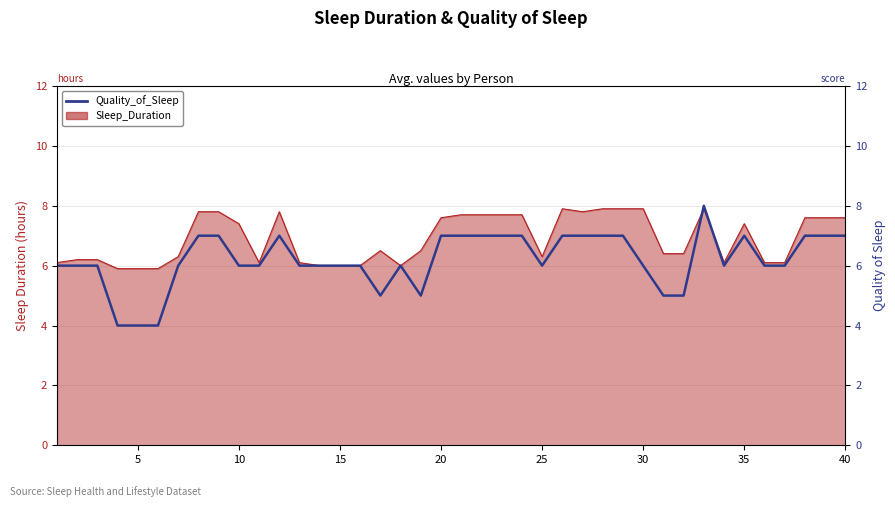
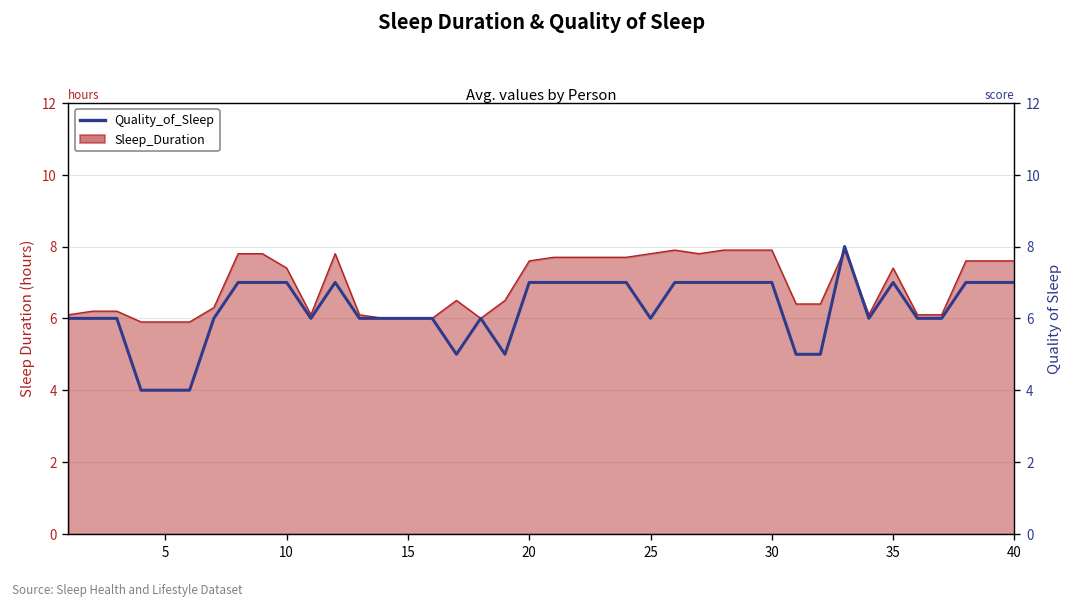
Sleep_Duration, 25: 6.3 -> 7.8
Quality_of_Sleep, 10: 6 -> 7
Quality_of_Sleep, 30: 6 -> 7
